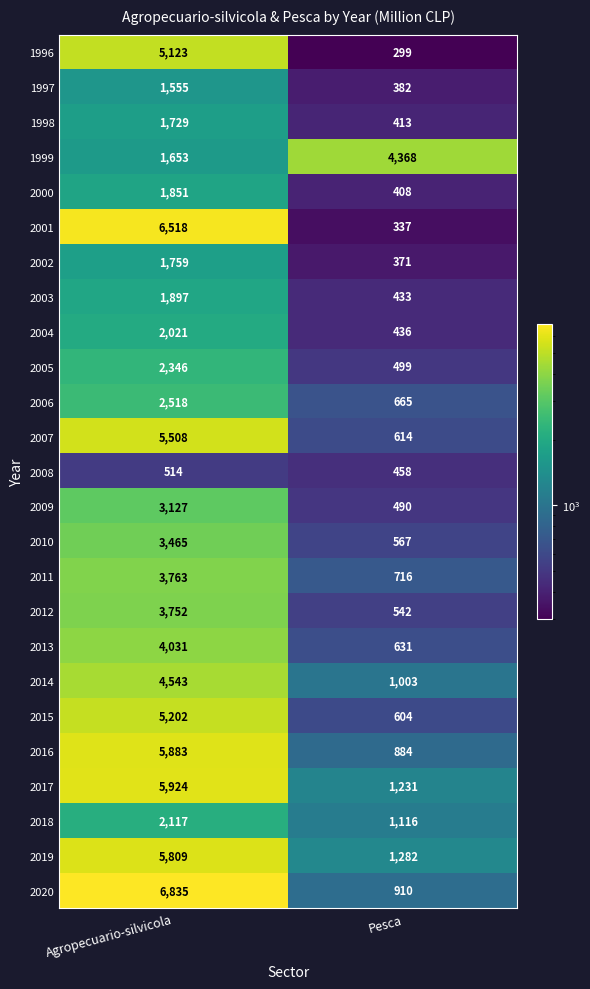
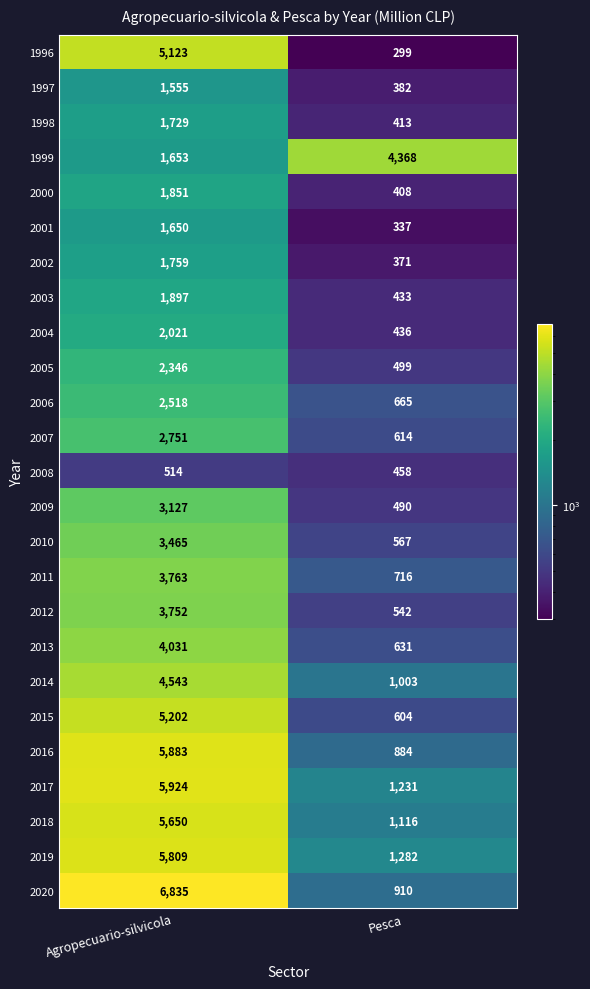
2001, Agropecuario-silvicola: 6,518 -> 1,650
2007, Agropecuario-silvicola: 5,508 -> 2,751
2018, Agropecuario-silvicola: 2,117 -> 5,650
